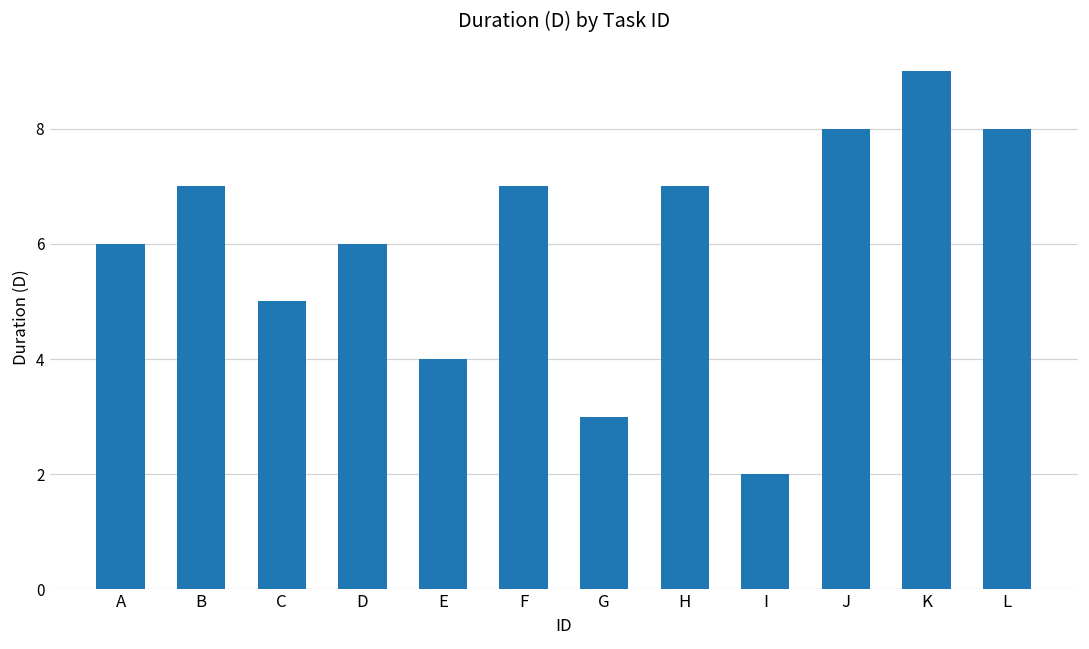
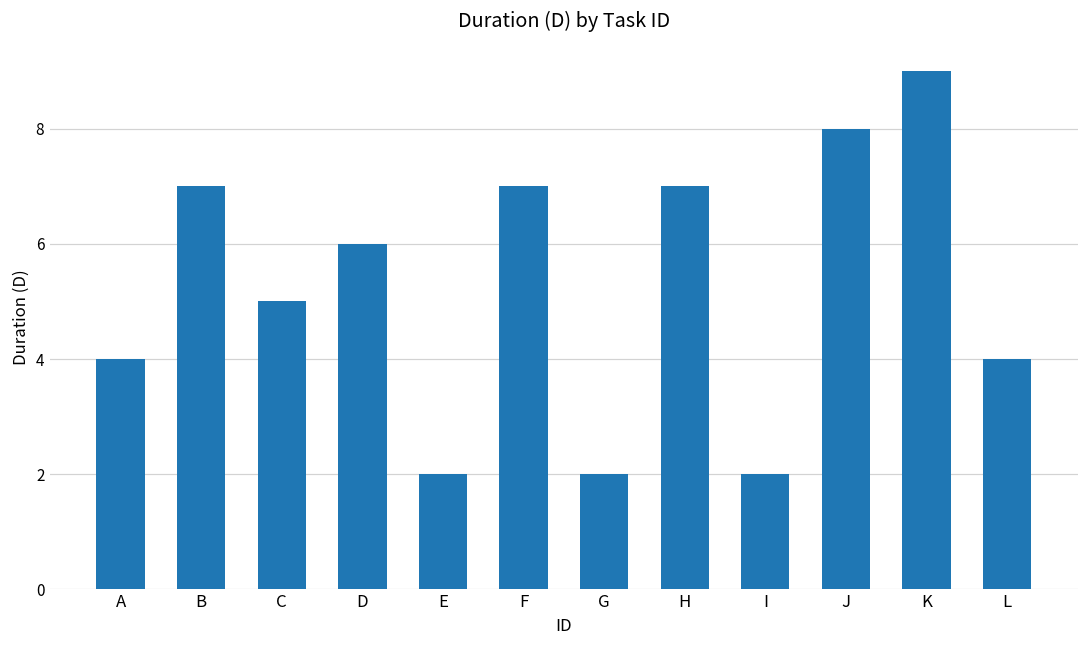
A: 6 -> 4
E: 4 -> 2
G: 3 -> 2
L: 8 -> 4
